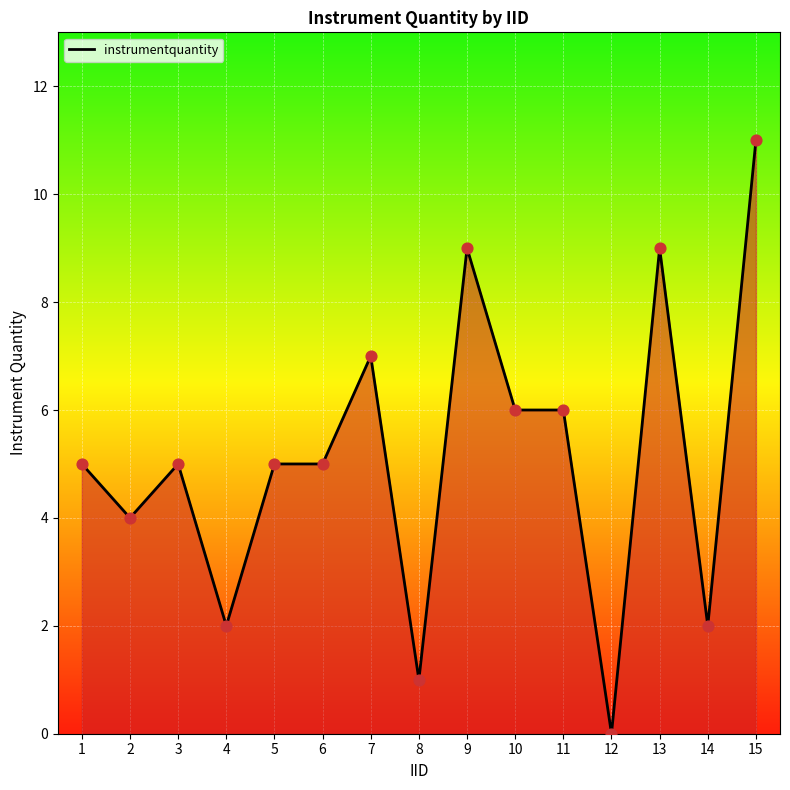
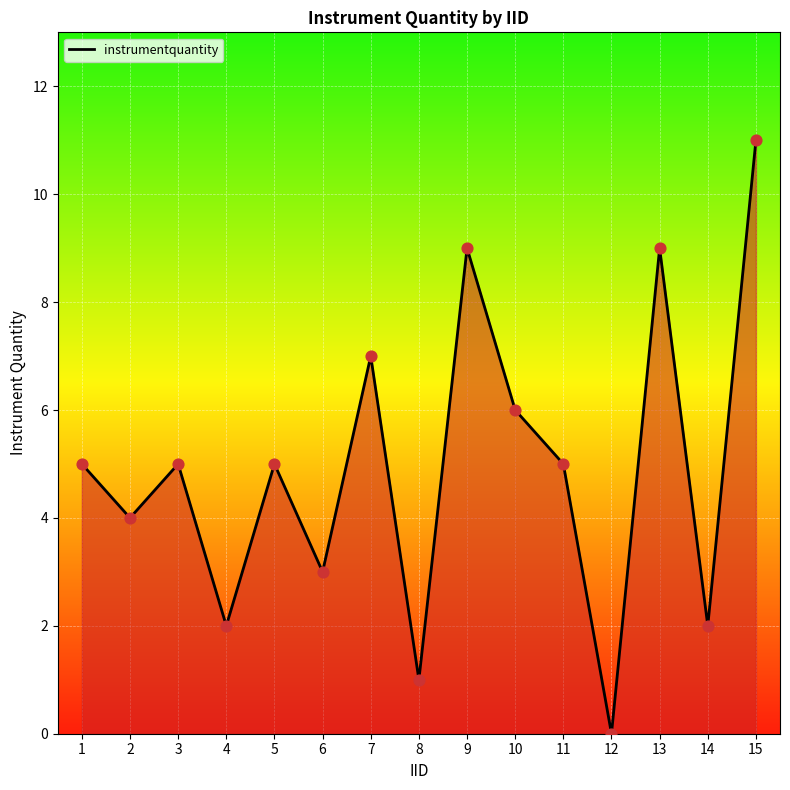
6: 5 -> 3
11: 6 -> 5
